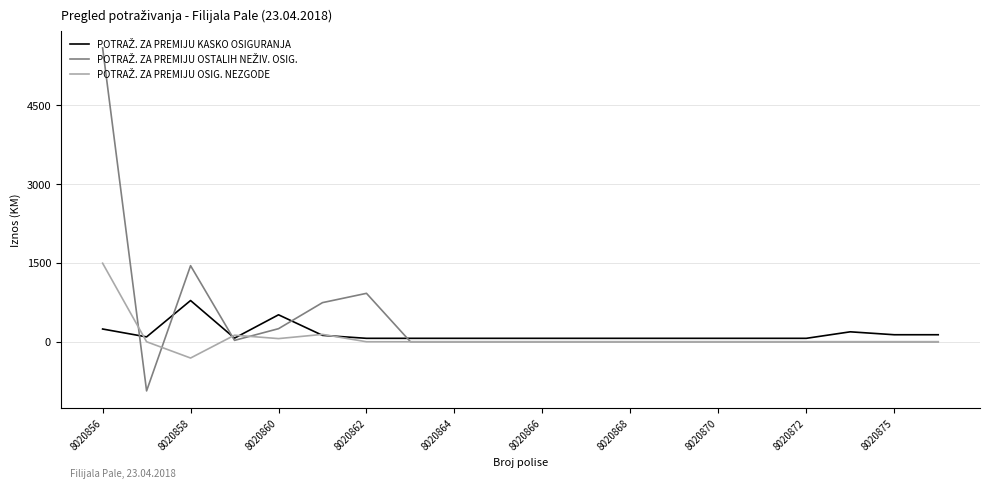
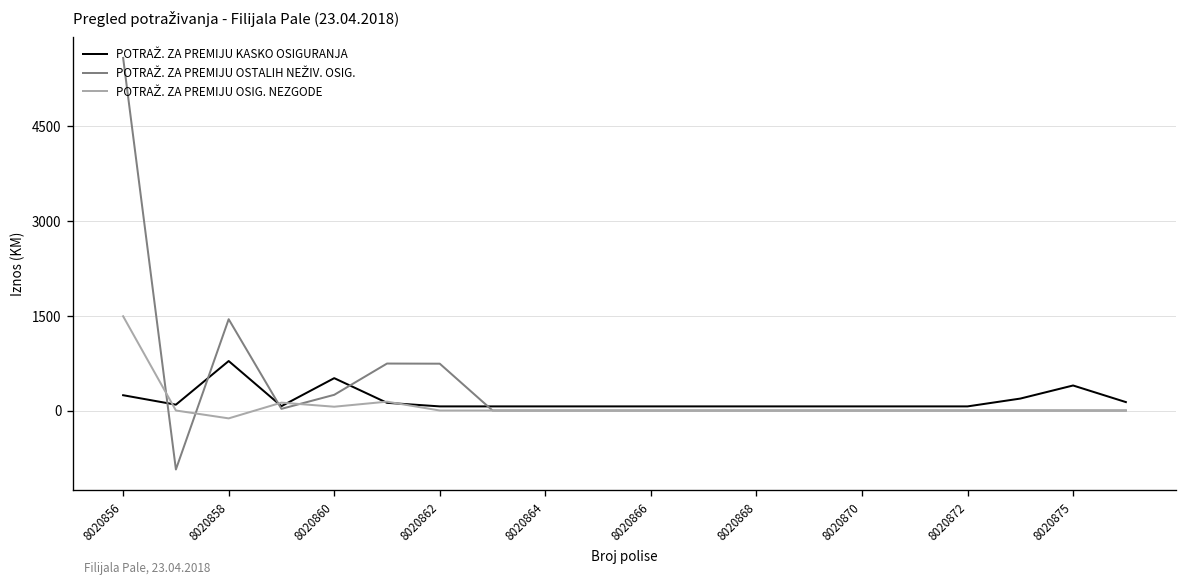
POTRAŽ. ZA PREMIJU OSIG. NEZGODE, 8020858: -300 -> -100
POTRAŽ. ZA PREMIJU OSTALIH NEŽIV. OSIG., 8020862: 900 -> 700
POTRAŽ. ZA PREMIJU KASKO OSIGURANJA, 8020875: 100 -> 400
